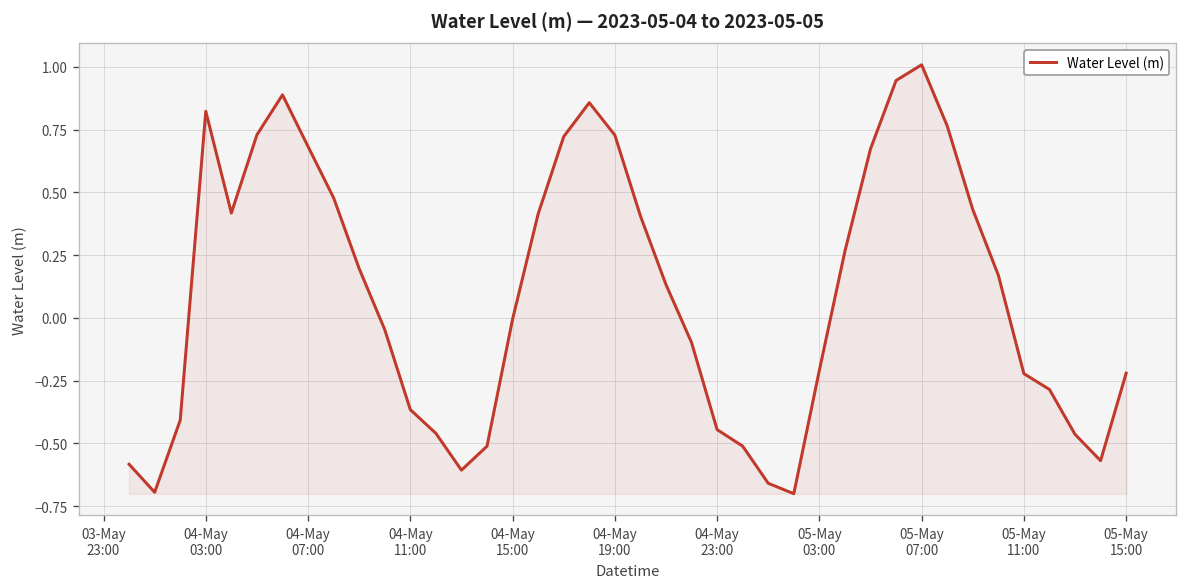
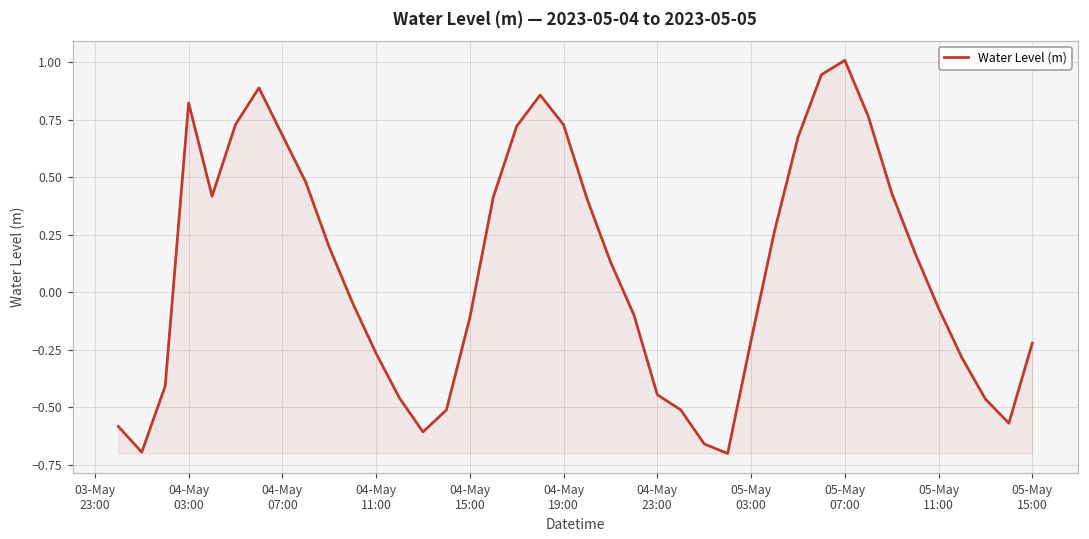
04-May 11:00: -0.37 -> -0.27
04-May 15:00: -0.01 -> -0.11
05-May 11:00: -0.22 -> -0.07
